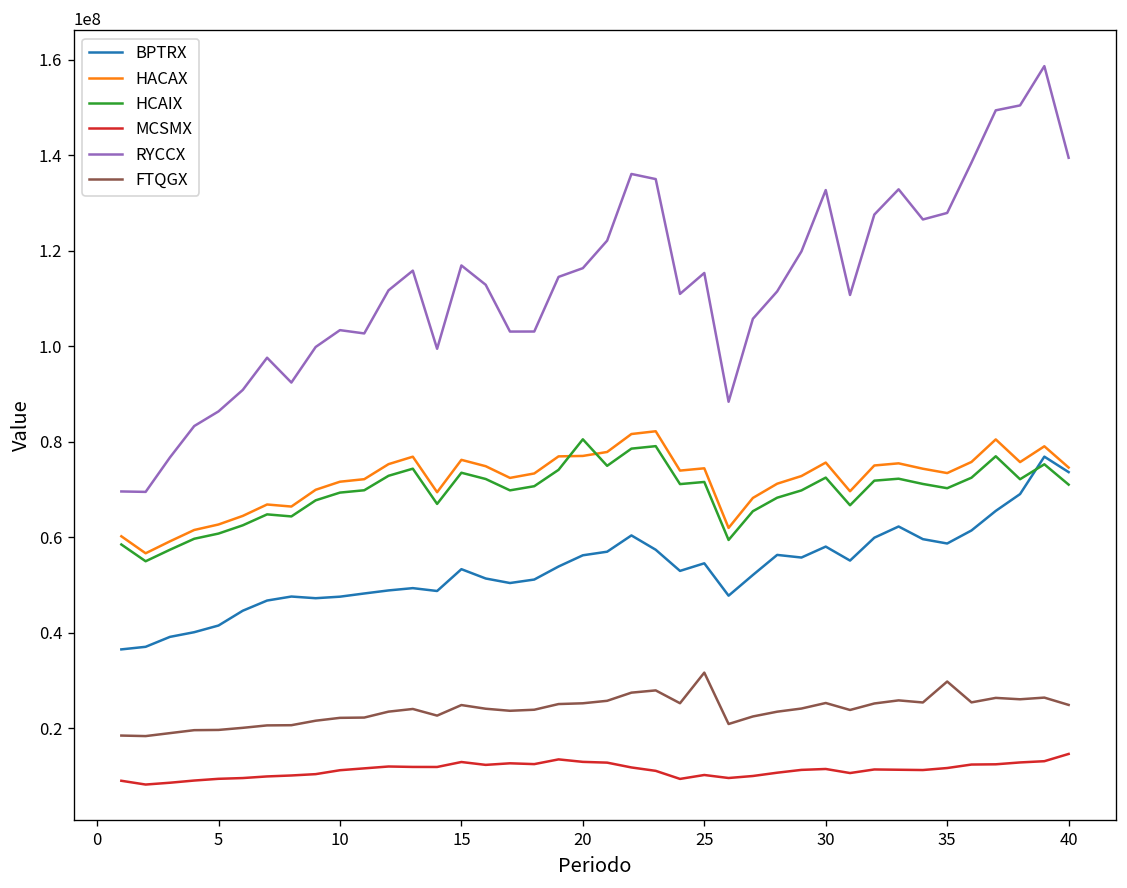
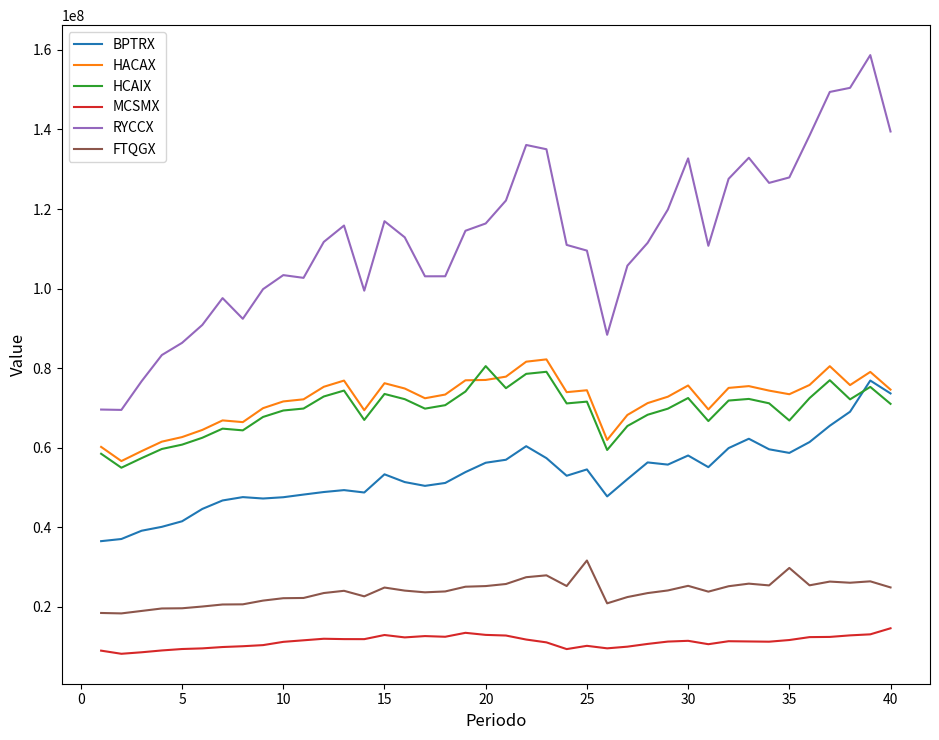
RYCCX, 25: 115000000 -> 110000000
HCAIX, 35: 70000000 -> 67000000
